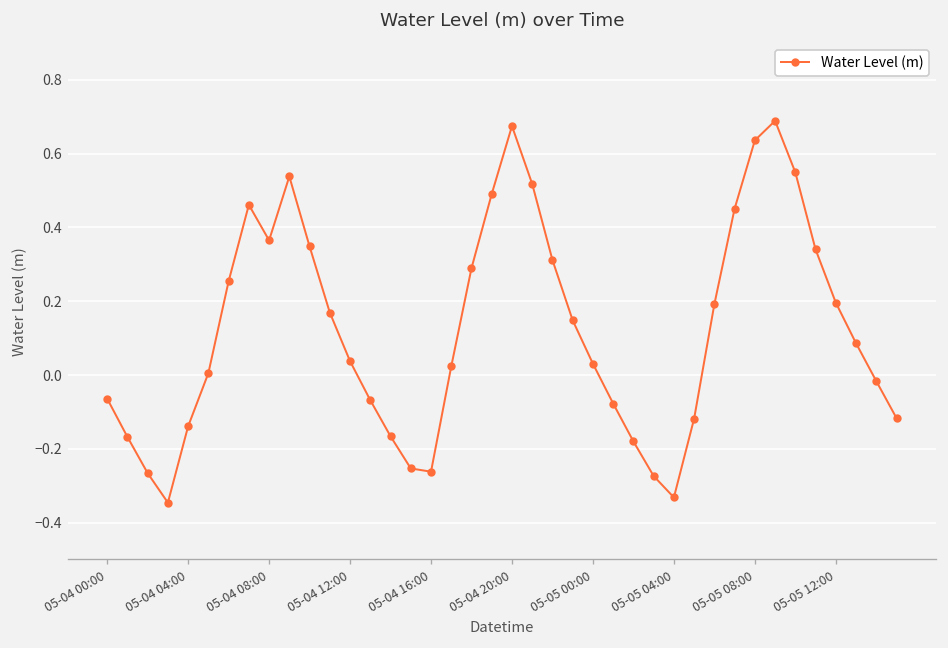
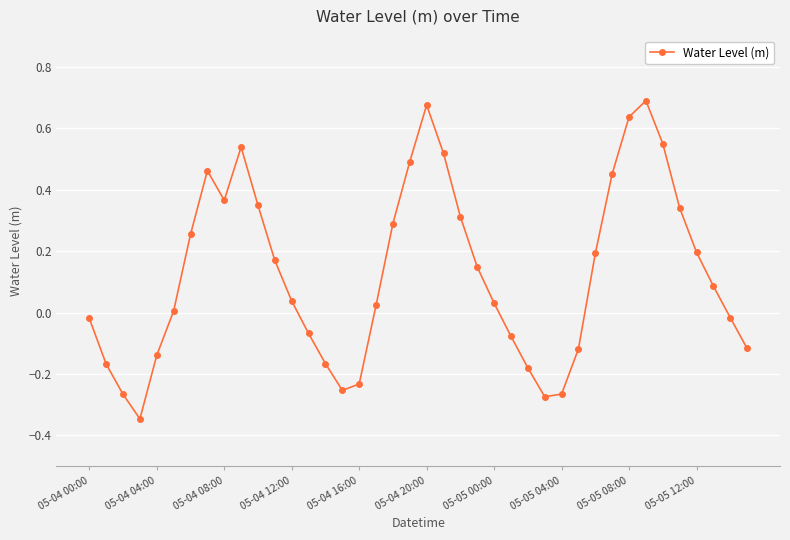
05-04 00:00: -0.06 -> -0.02
05-04 16:00: -0.26 -> -0.23
05-05 04:00: -0.33 -> -0.27
